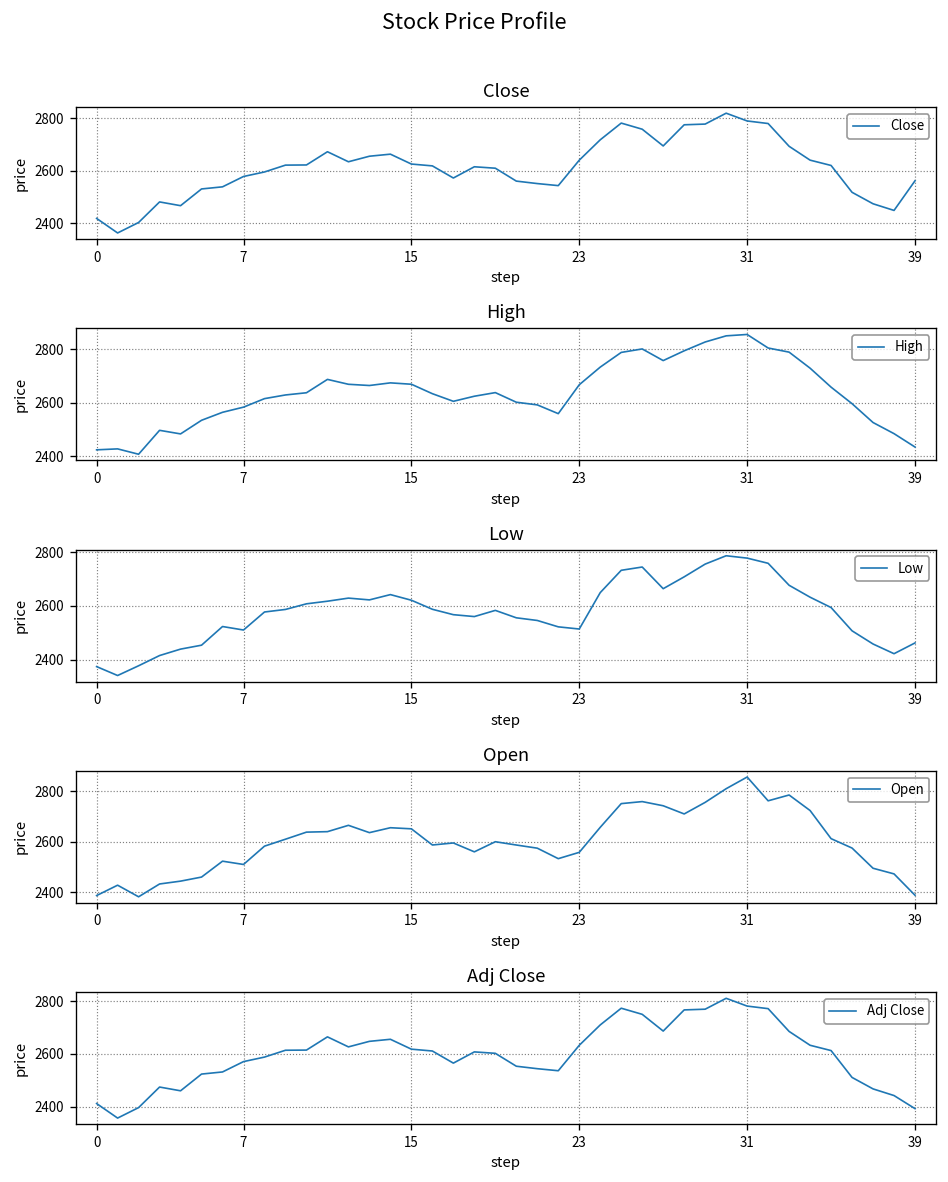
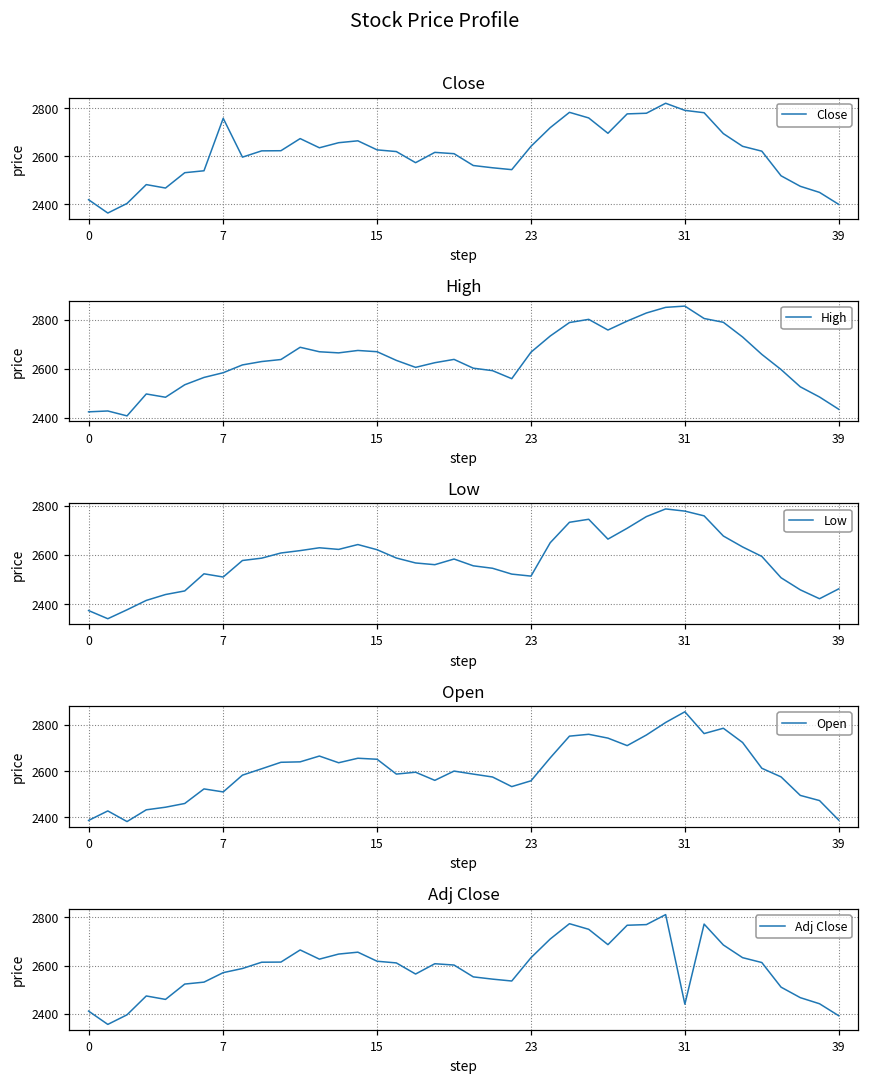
Close, 7: 2580 -> 2760
Close, 39: 2560 -> 2400
Adj Close, 31: 2780 -> 2440
